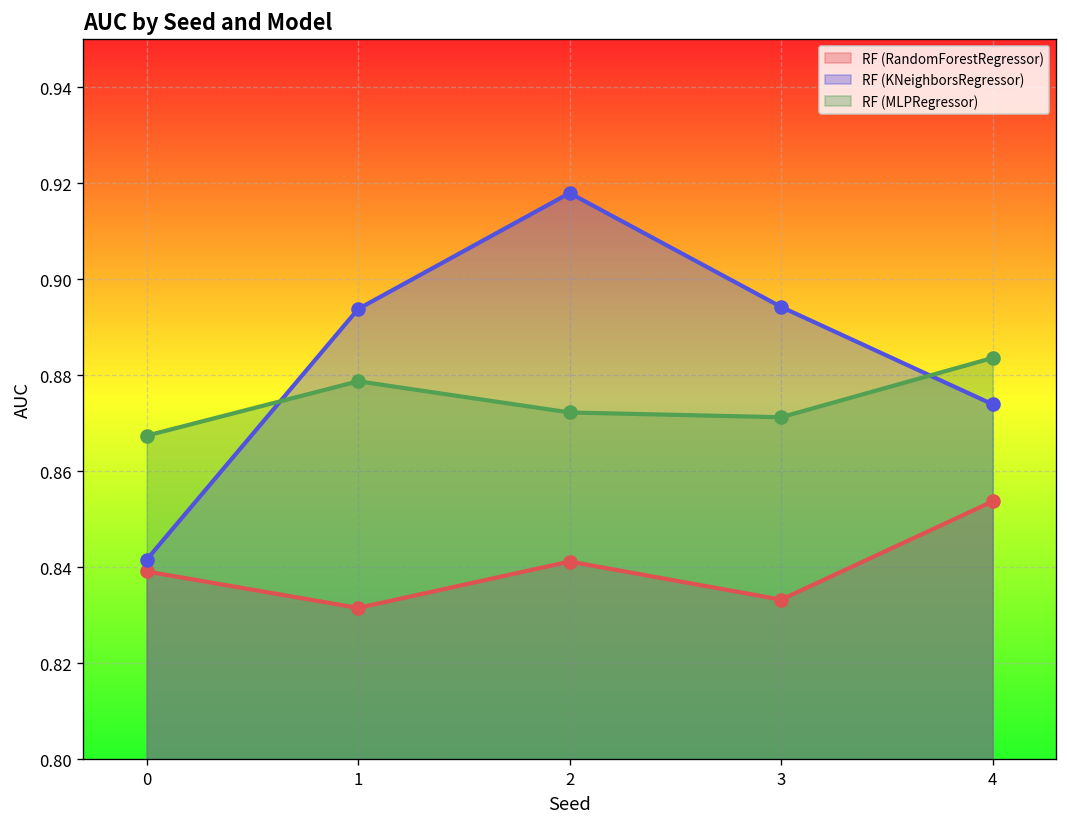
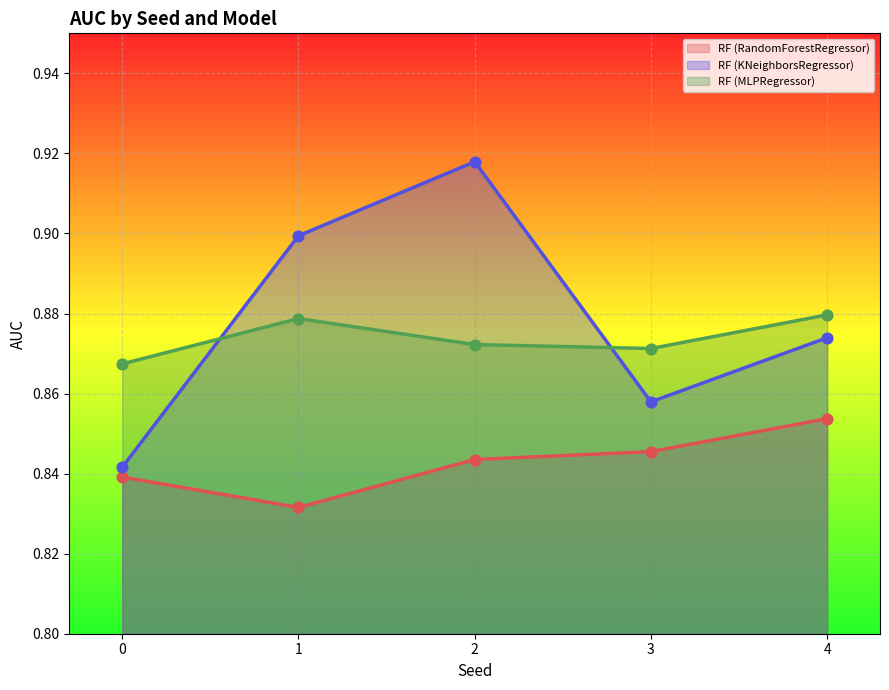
RF (KNeighborsRegressor), 1: 0.894 -> 0.899
RF (RandomForestRegressor), 2: 0.841 -> 0.844
RF (RandomForestRegressor), 3: 0.833 -> 0.845
RF (KNeighborsRegressor), 3: 0.894 -> 0.858
RF (MLPRegressor), 4: 0.884 -> 0.880
